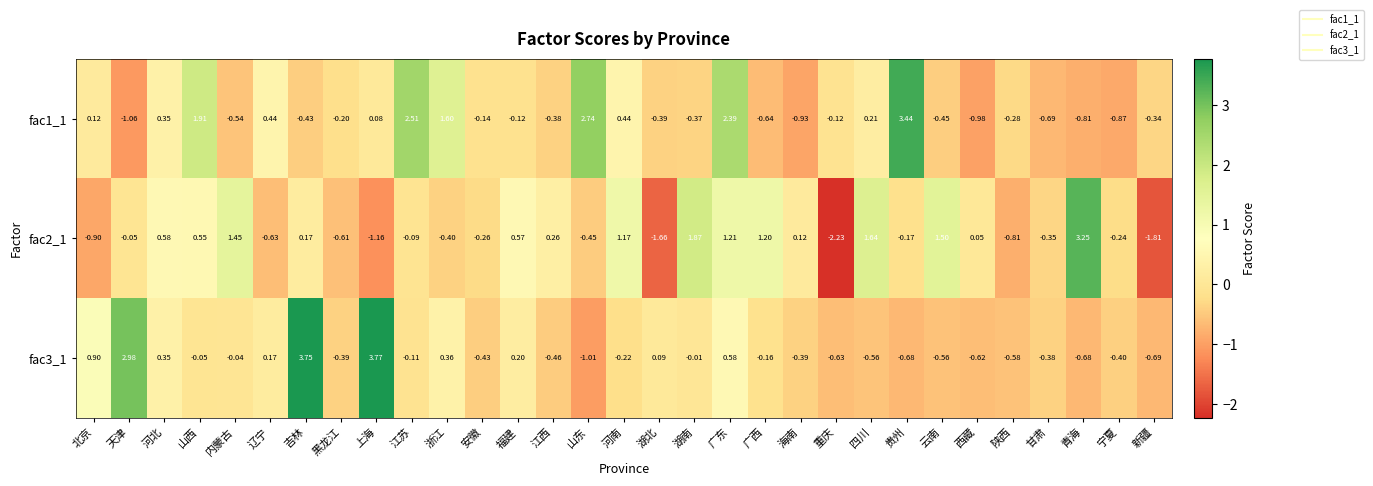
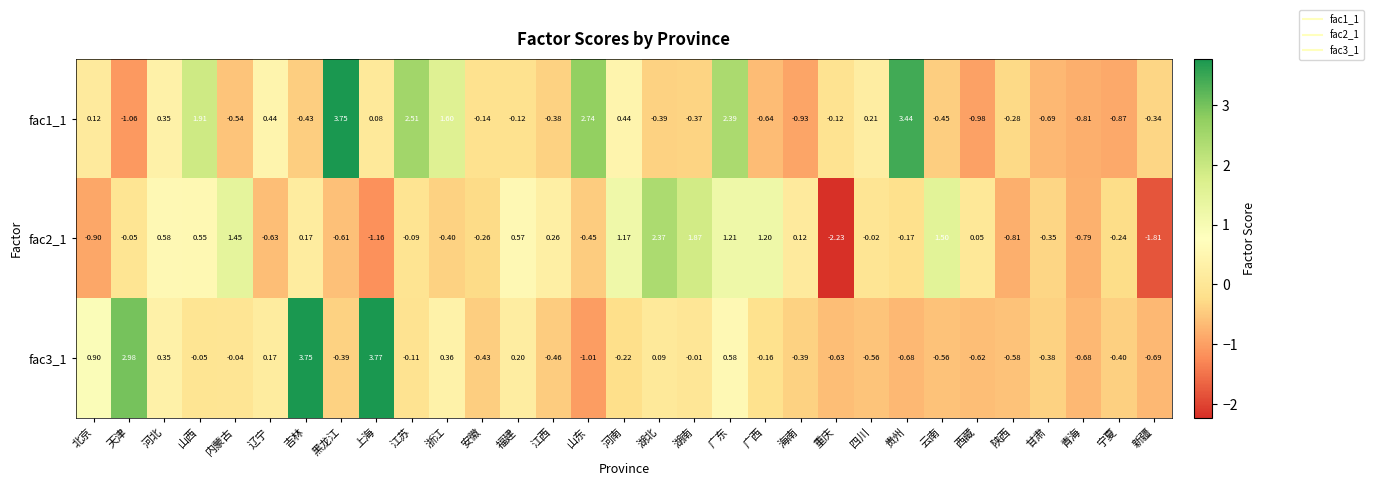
fac1_1, 黑龙江: -0.20 -> 3.75
fac2_1, 湖北: -1.66 -> 2.37
fac2_1, 四川: 1.64 -> -0.02
fac2_1, 青海: 3.25 -> -0.79
